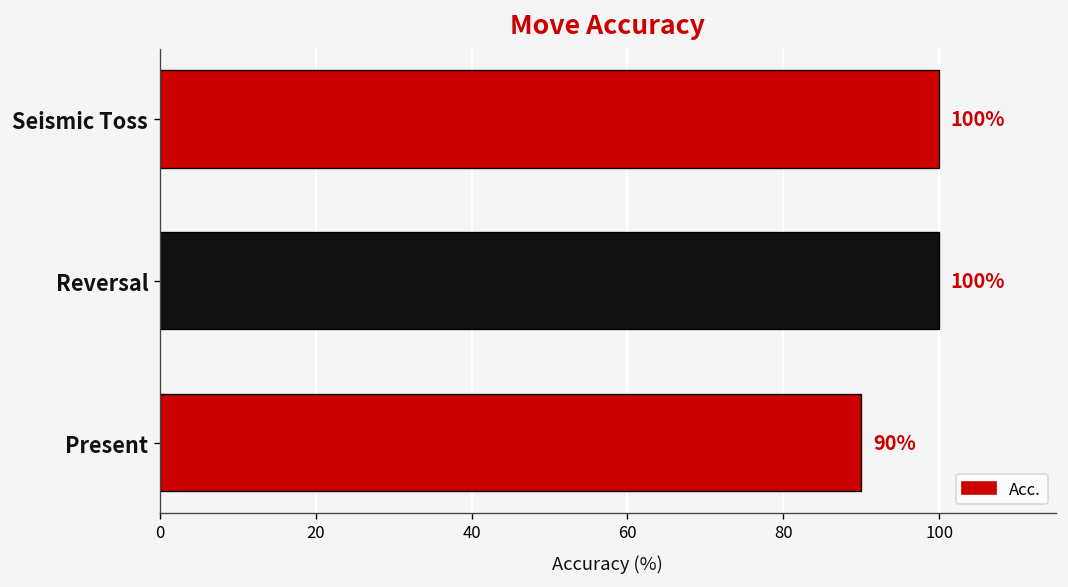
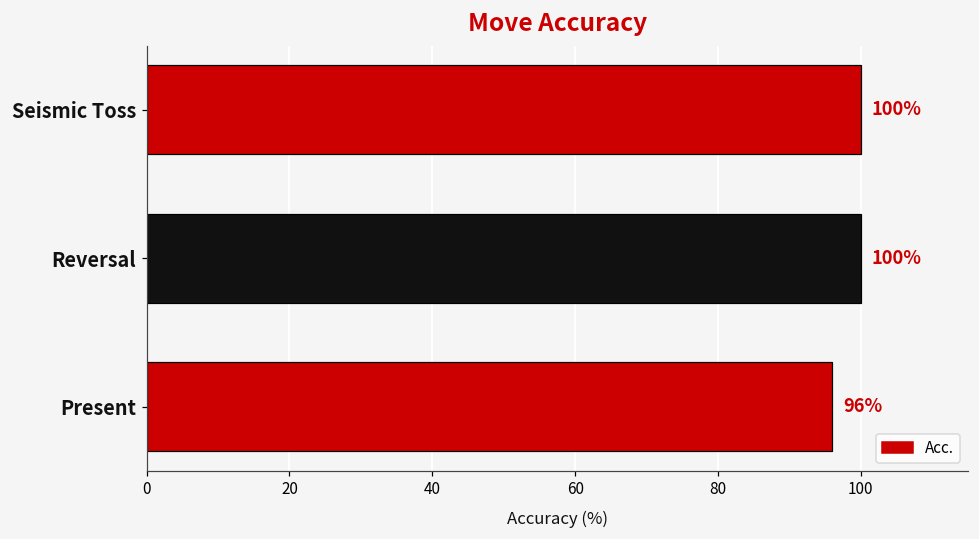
Present: 90% -> 96%
